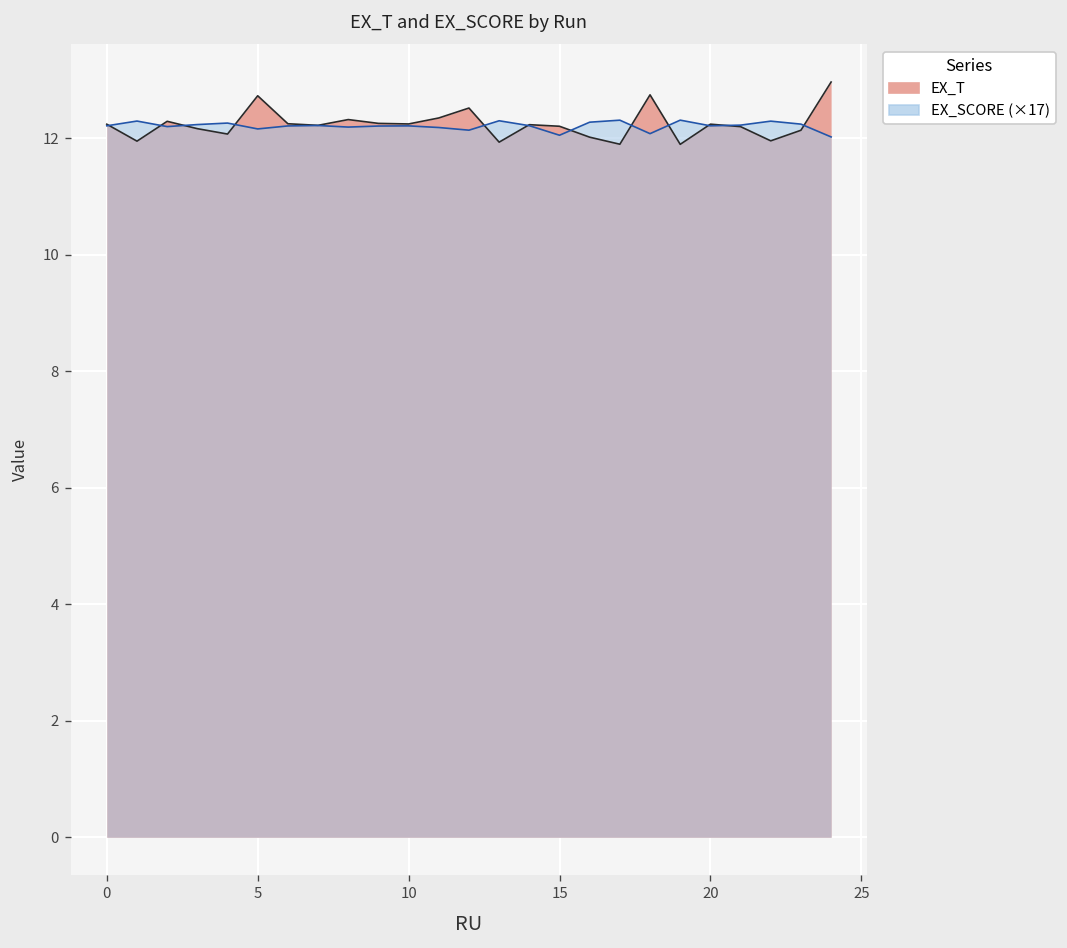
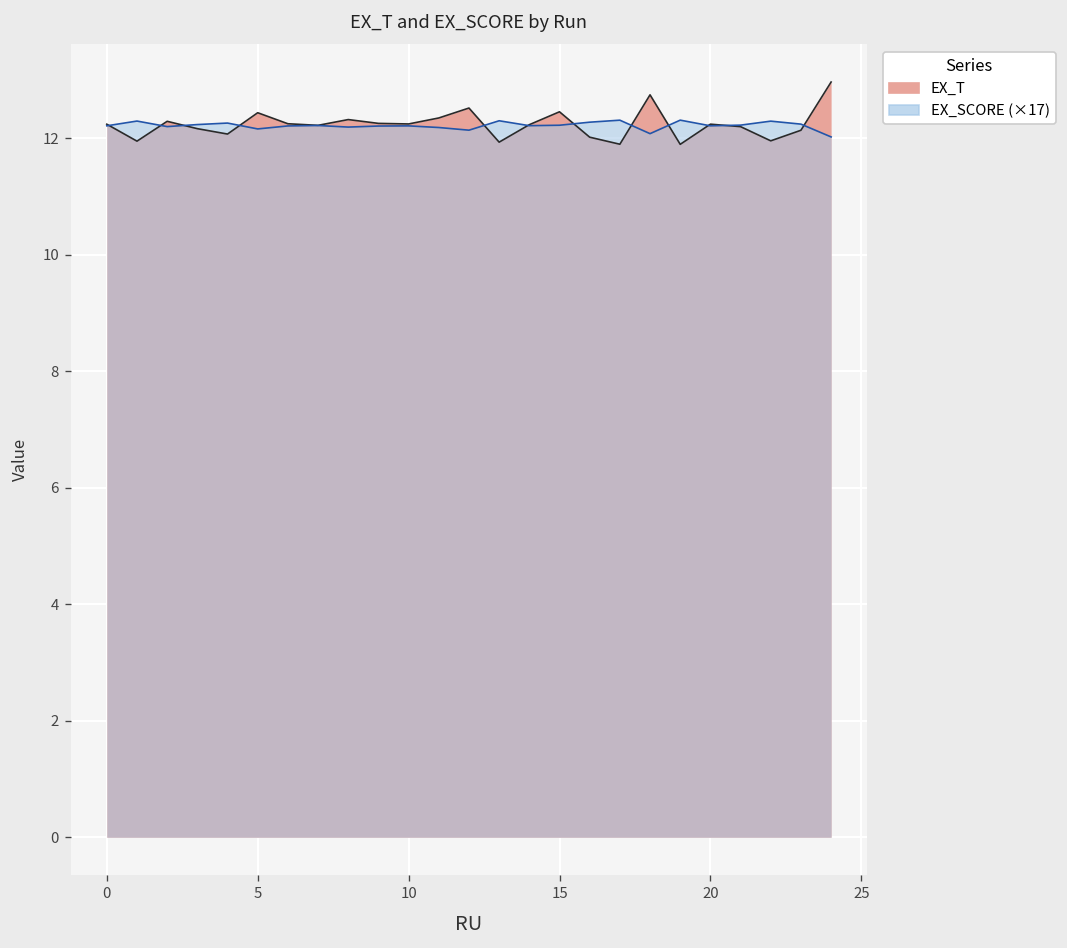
EX_T, 5: 12.7 -> 12.4
EX_T, 15: 12.2 -> 12.5
EX_SCORE (×17), 15: 12.1 -> 12.2
